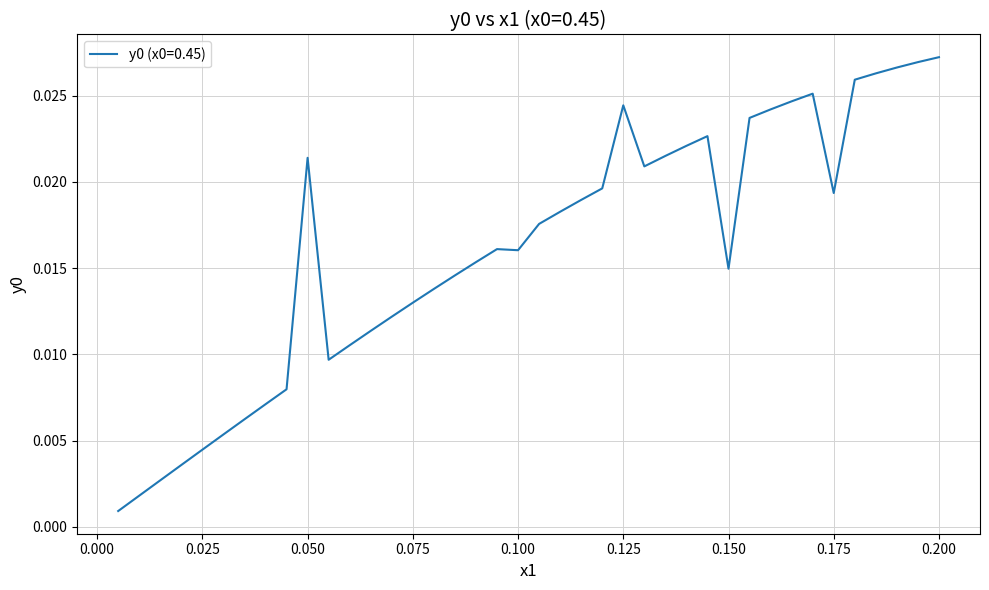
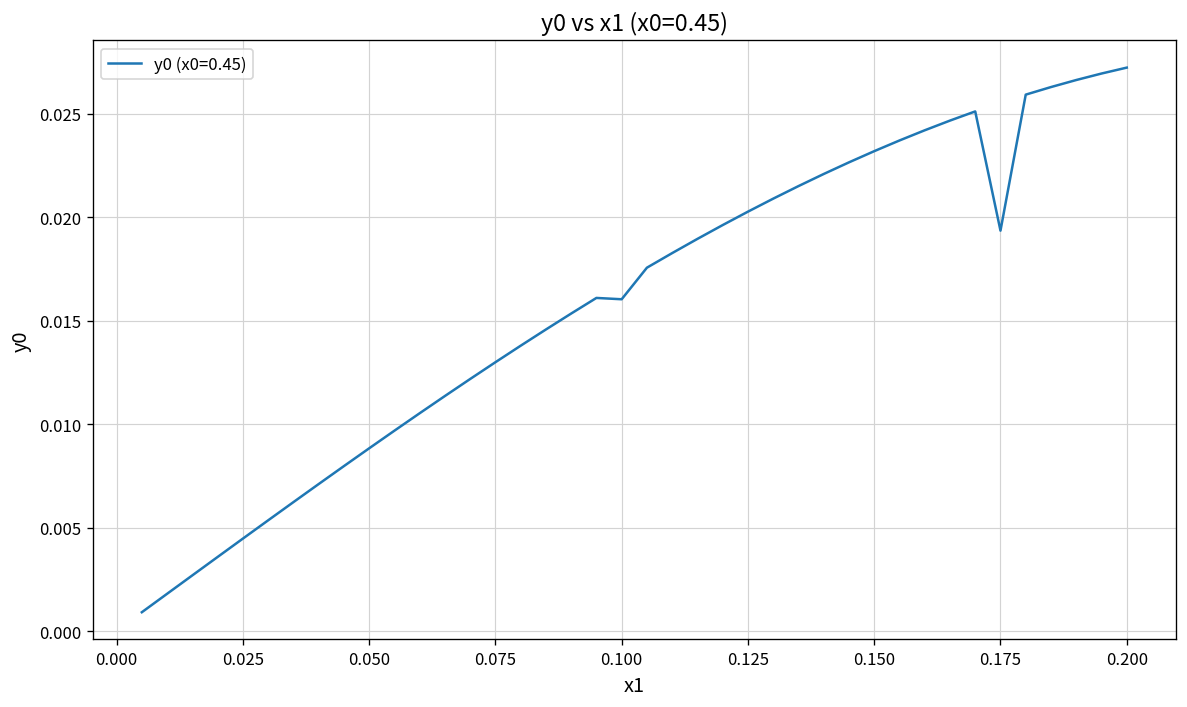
0.050: 0.0214 -> 0.0088
0.125: 0.0244 -> 0.0203
0.150: 0.0150 -> 0.0232
